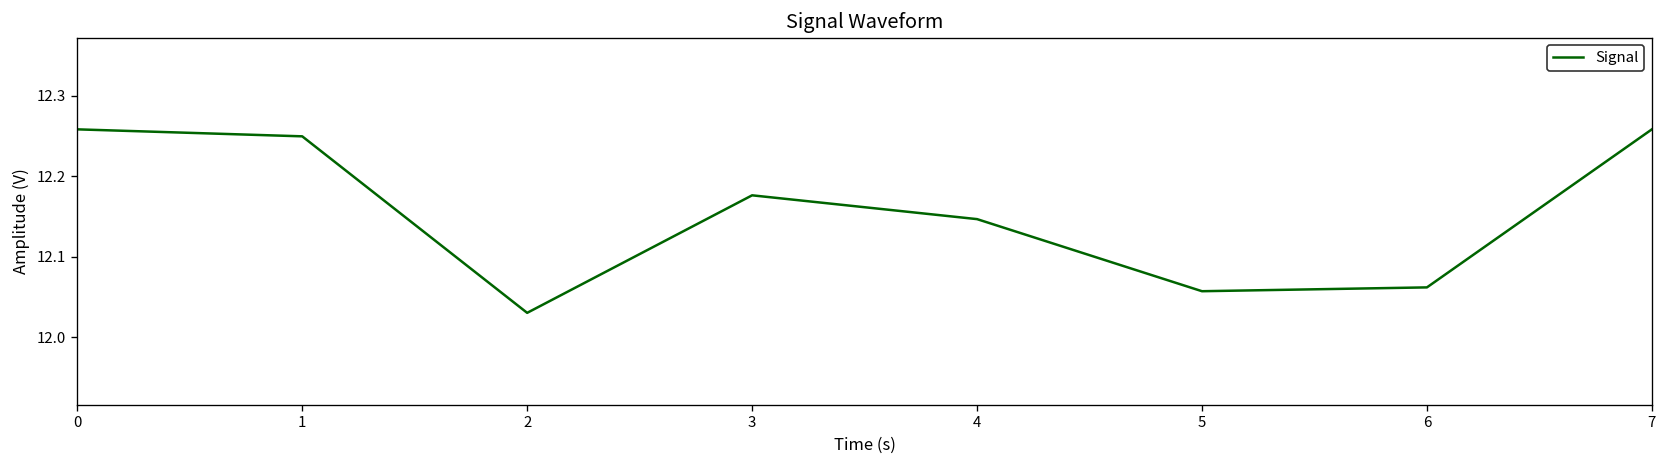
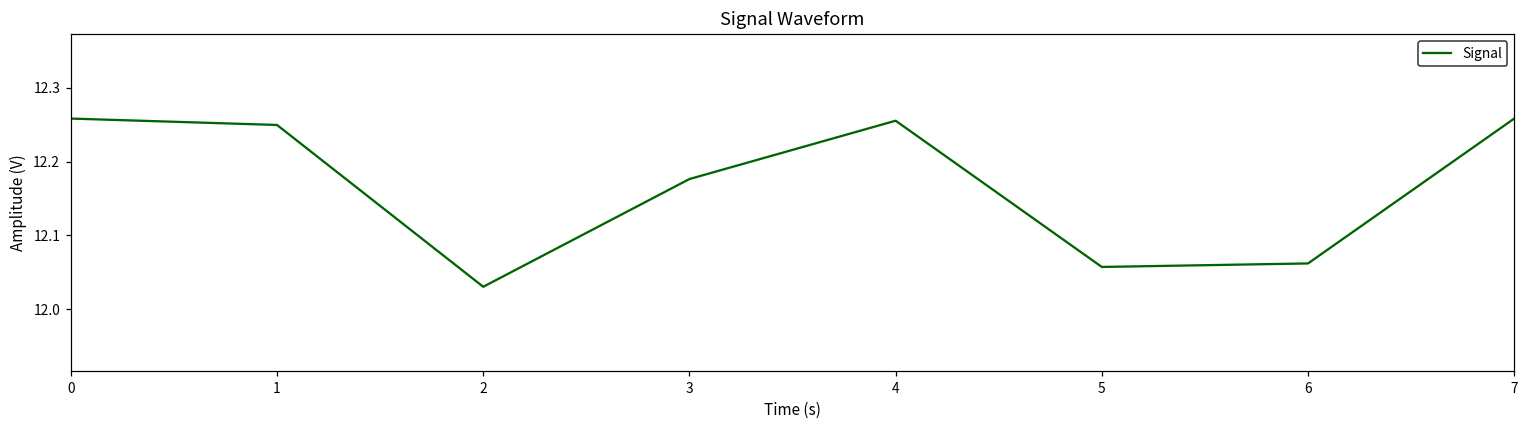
4: 12.15 -> 12.26
